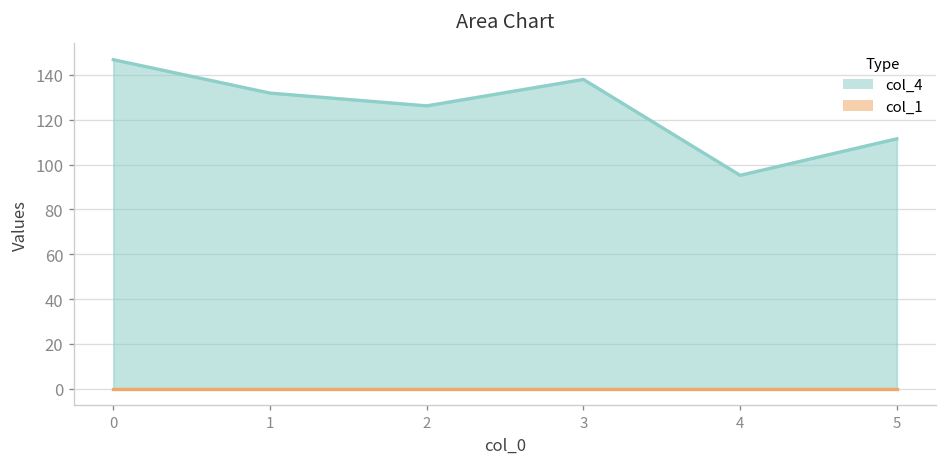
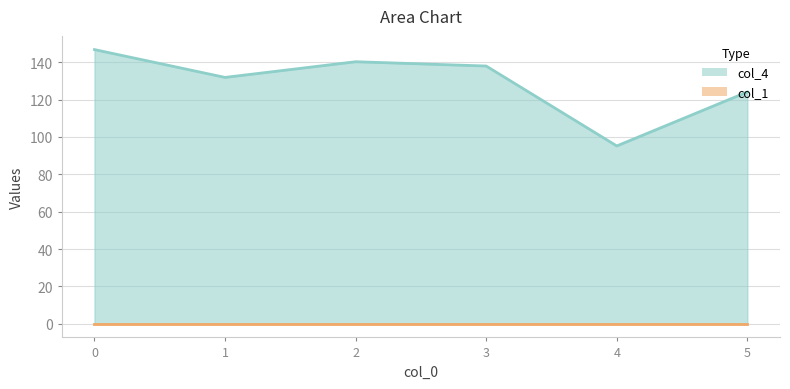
col_4, 2: 126 -> 140
col_4, 5: 112 -> 124
